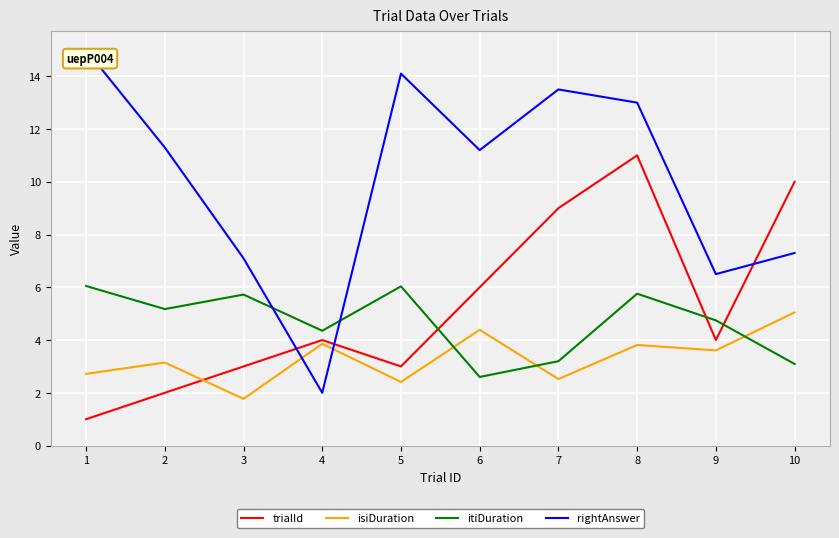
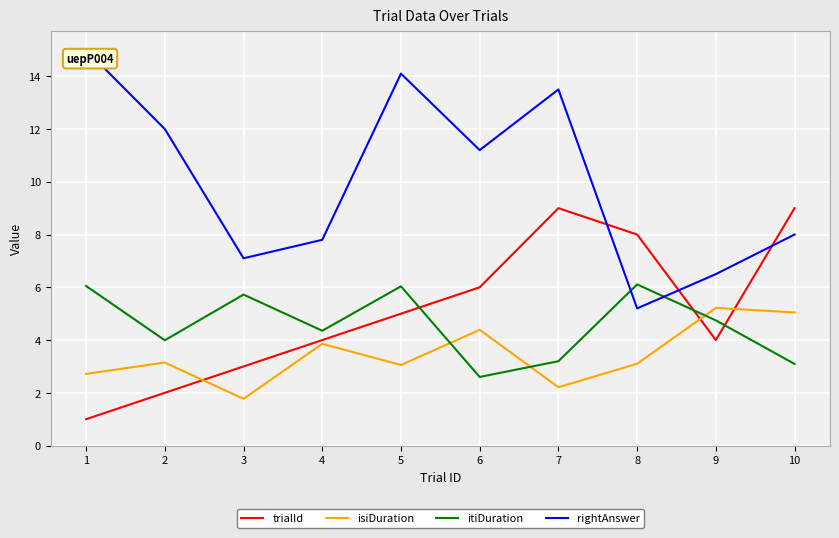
itiDuration, 2: 5.2 -> 4.0
rightAnswer, 2: 11.3 -> 12.0
rightAnswer, 4: 2.0 -> 7.8
trialId, 5: 3 -> 5
isiDuration, 5: 2.4 -> 3.1
isiDuration, 7: 2.5 -> 2.2
trialId, 8: 11 -> 8
isiDuration, 8: 3.8 -> 3.1
itiDuration, 8: 5.8 -> 6.1
rightAnswer, 8: 13.0 -> 5.2
isiDuration, 9: 3.6 -> 5.2
trialId, 10: 10 -> 9
rightAnswer, 10: 7.3 -> 8.0
